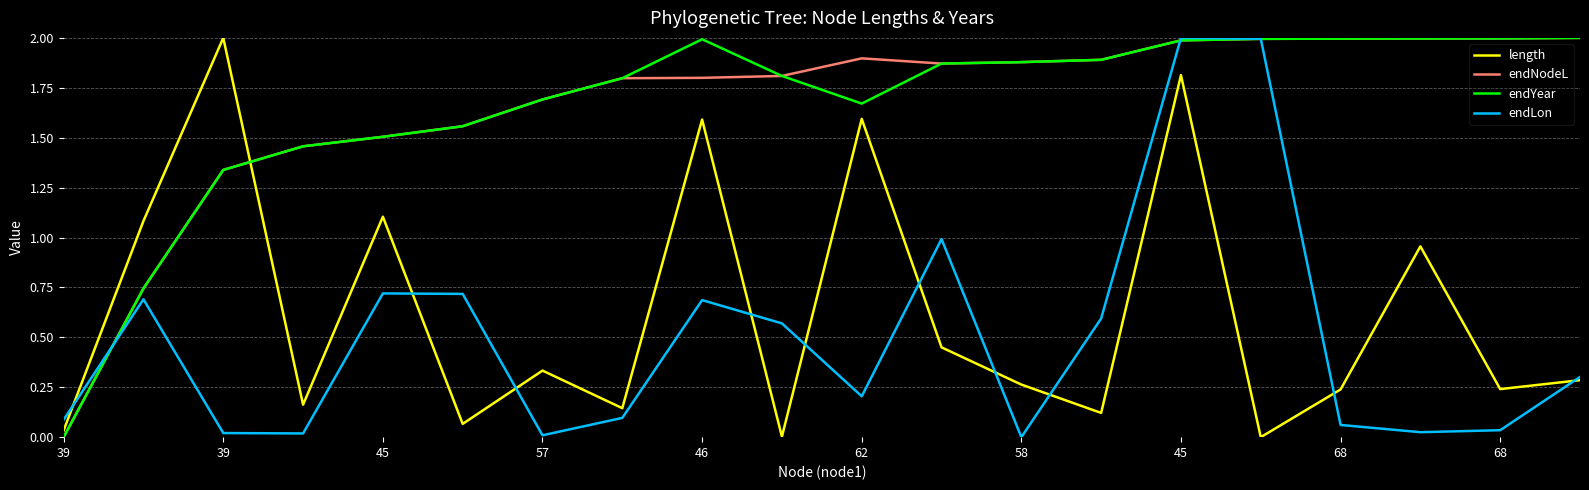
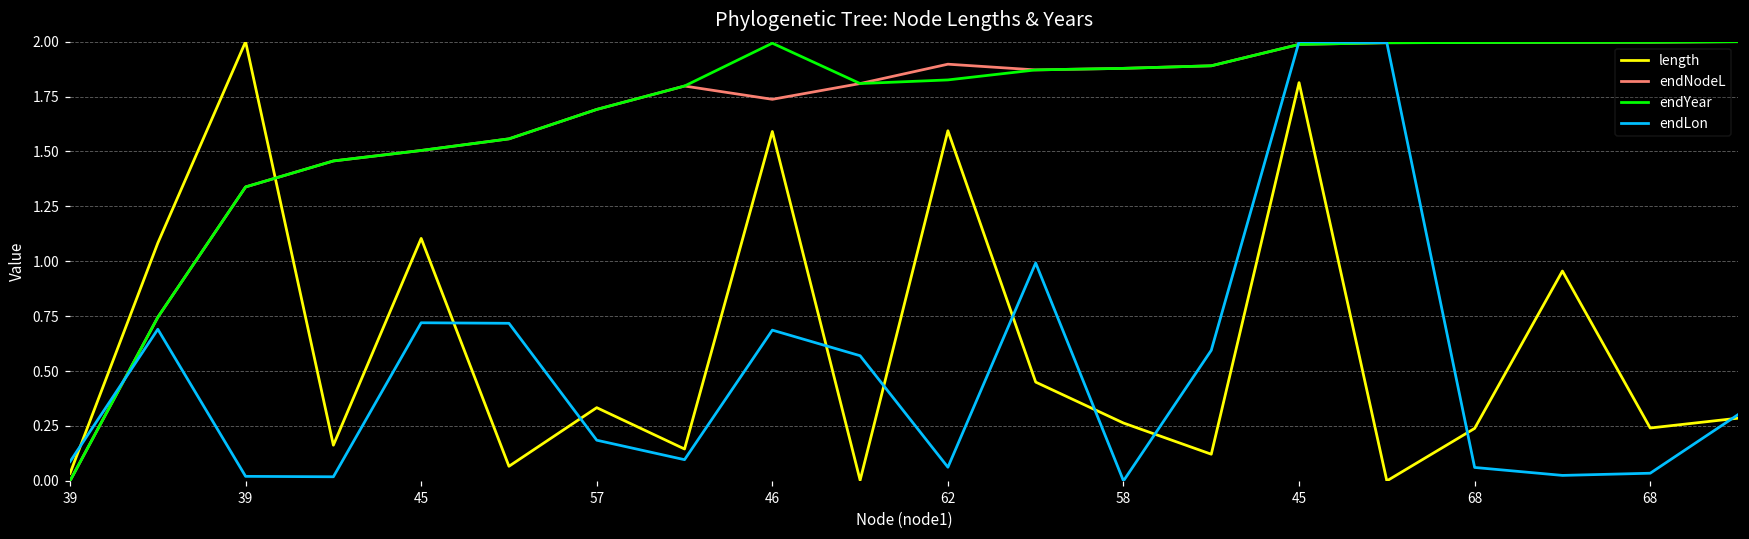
endLon, 57: 0.01 -> 0.19
endNodeL, 46: 1.80 -> 1.74
endYear, 62: 1.67 -> 1.83
endLon, 62: 0.20 -> 0.06
